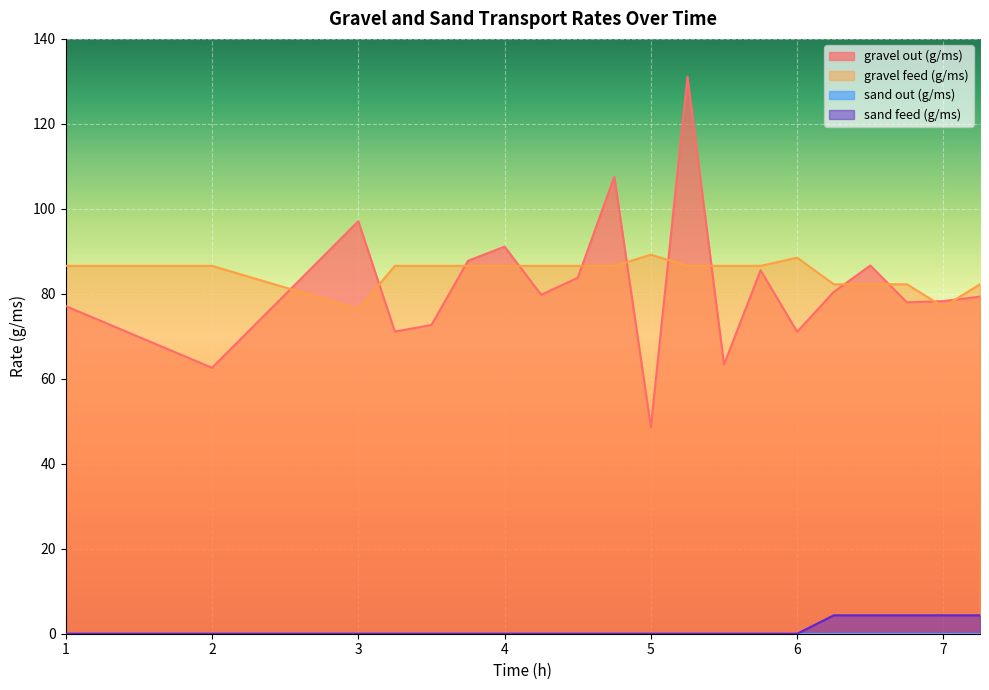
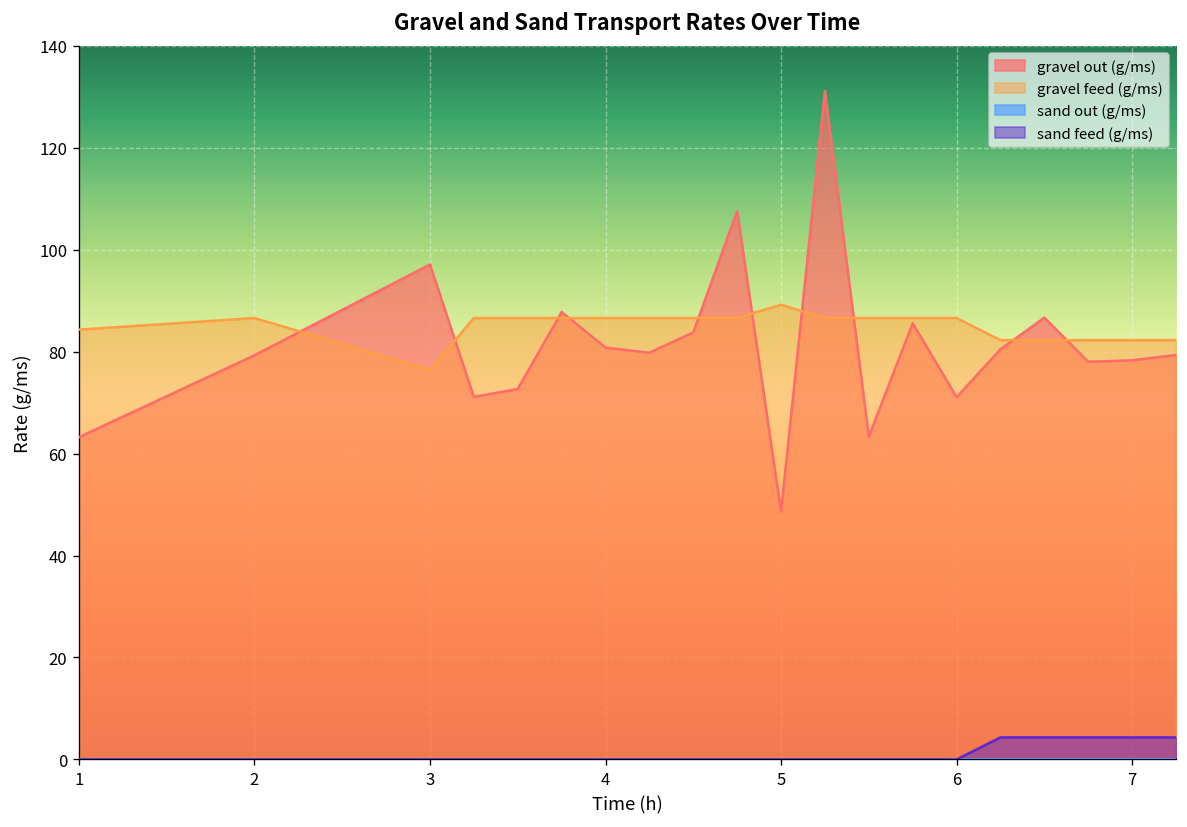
gravel out (g/ms), 1: 77 -> 63
gravel feed (g/ms), 1: 87 -> 84
gravel out (g/ms), 2: 63 -> 79
gravel out (g/ms), 4: 91 -> 81
gravel feed (g/ms), 6: 89 -> 87
gravel feed (g/ms), 7: 77 -> 82
